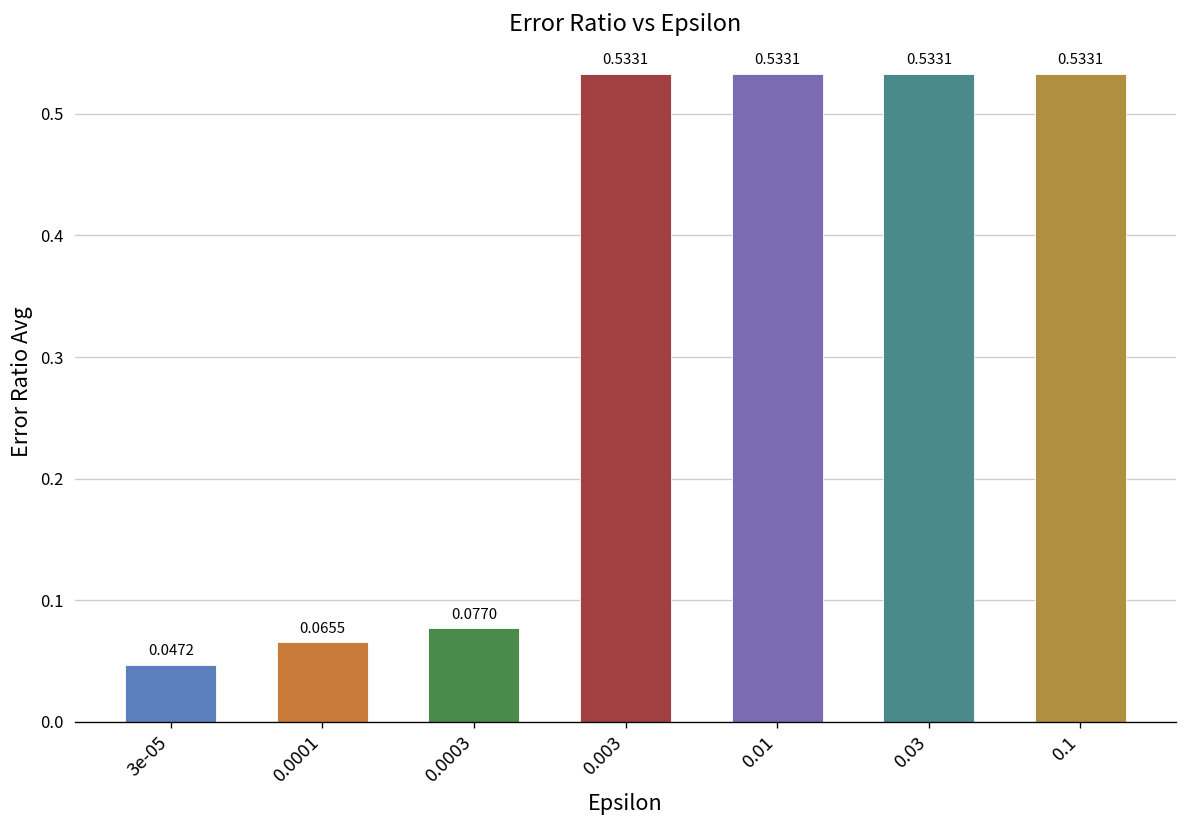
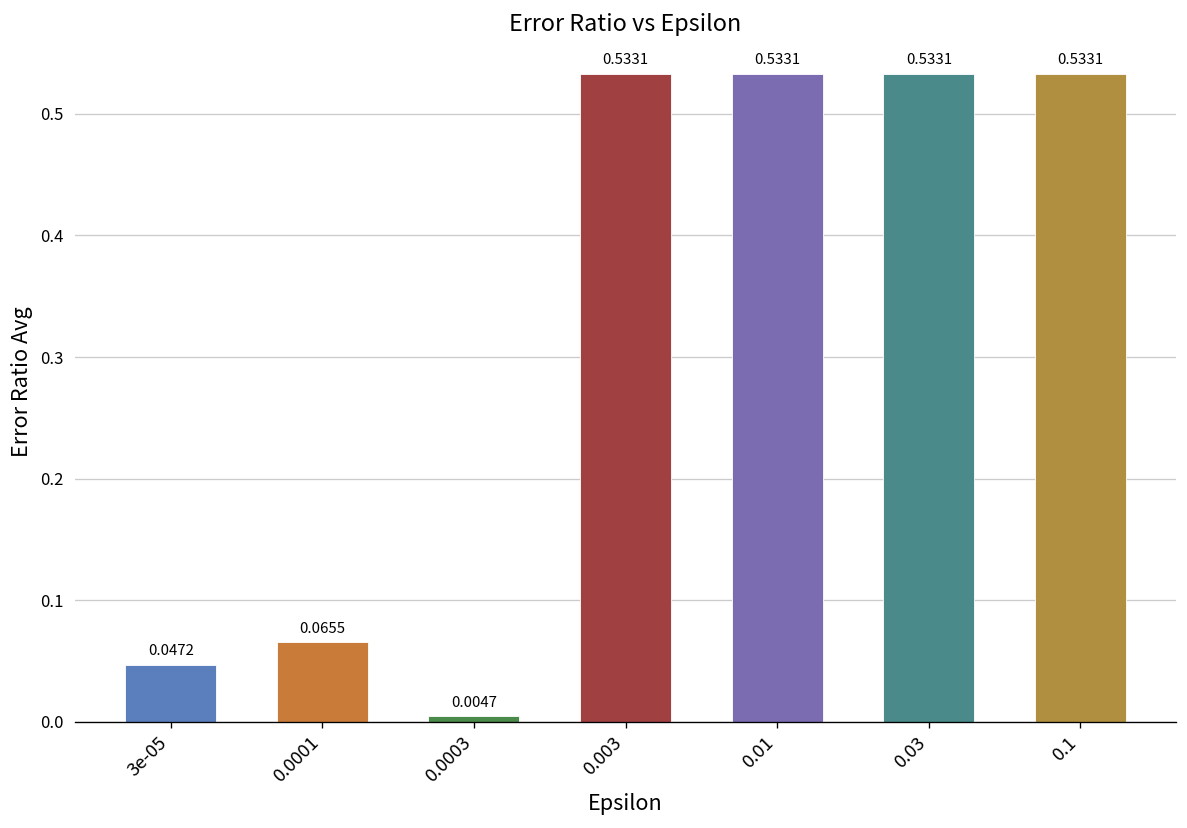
0.0003: 0.0770 -> 0.0047
